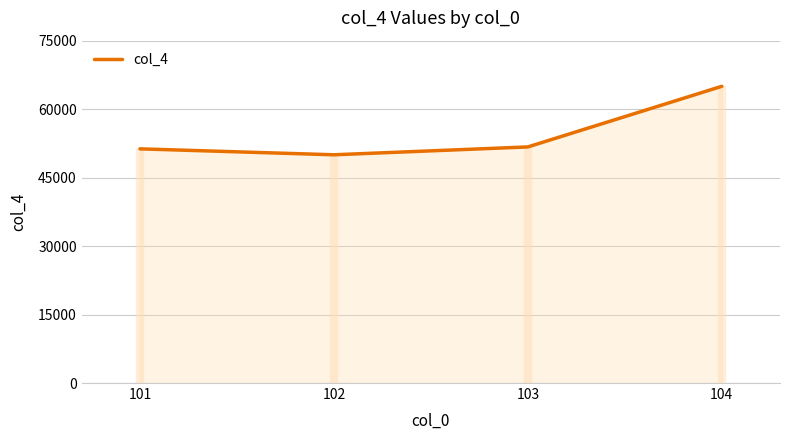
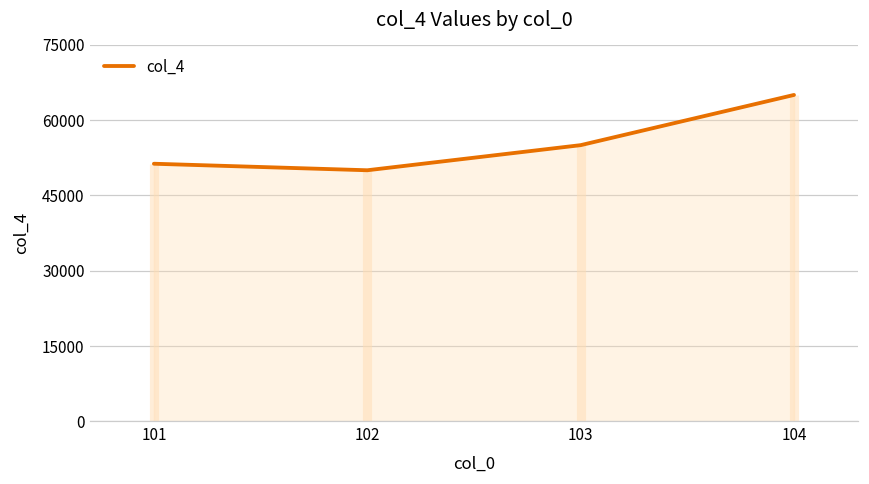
103: 52000 -> 55000
